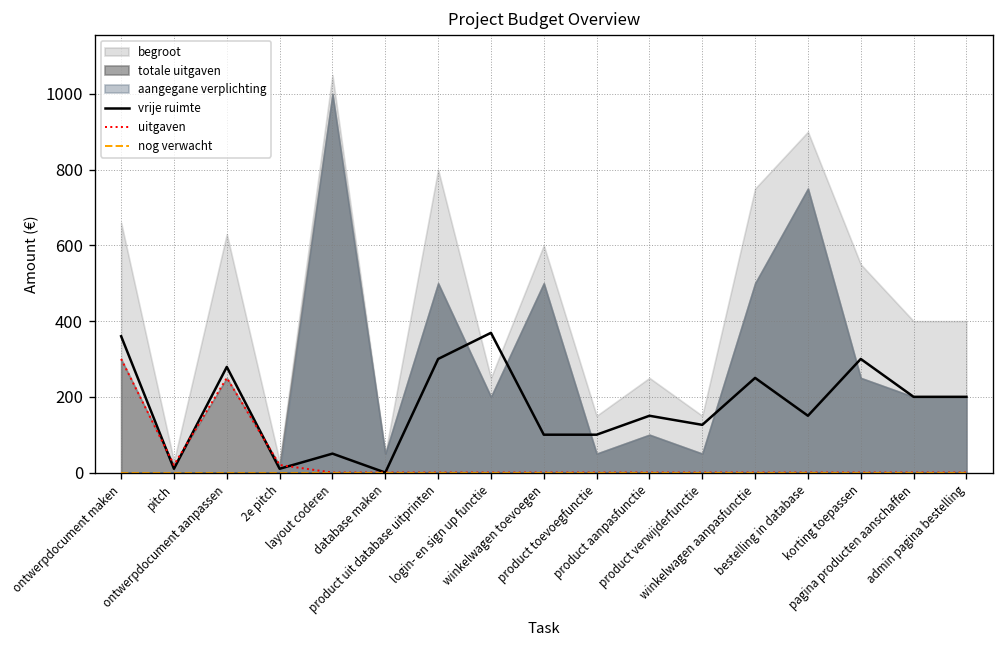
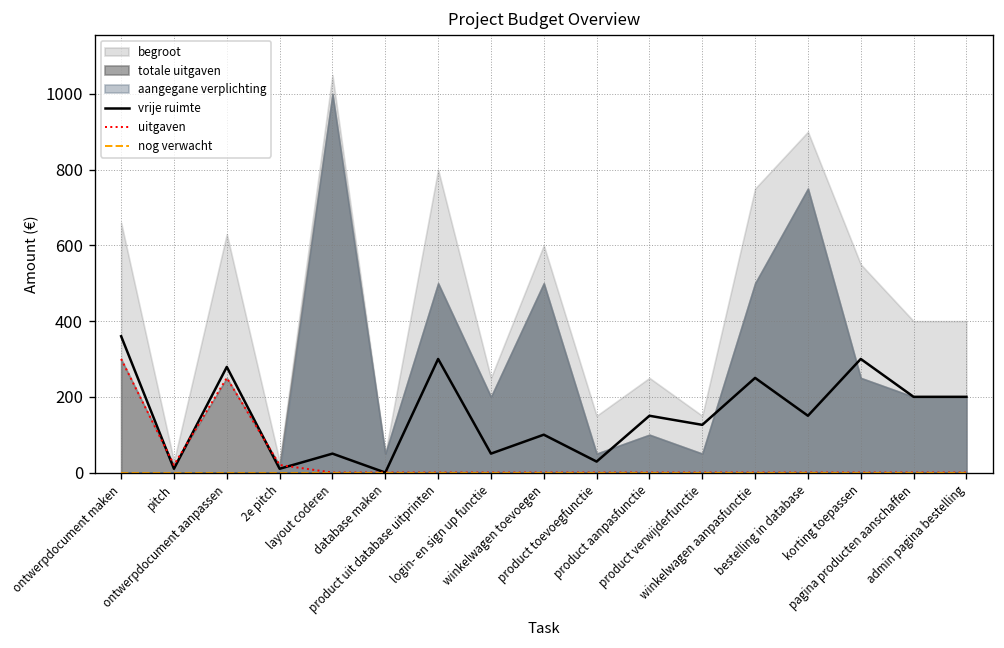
vrije ruimte, login- en sign up functie: 370 -> 50
vrije ruimte, product toevoegfunctie: 100 -> 30
